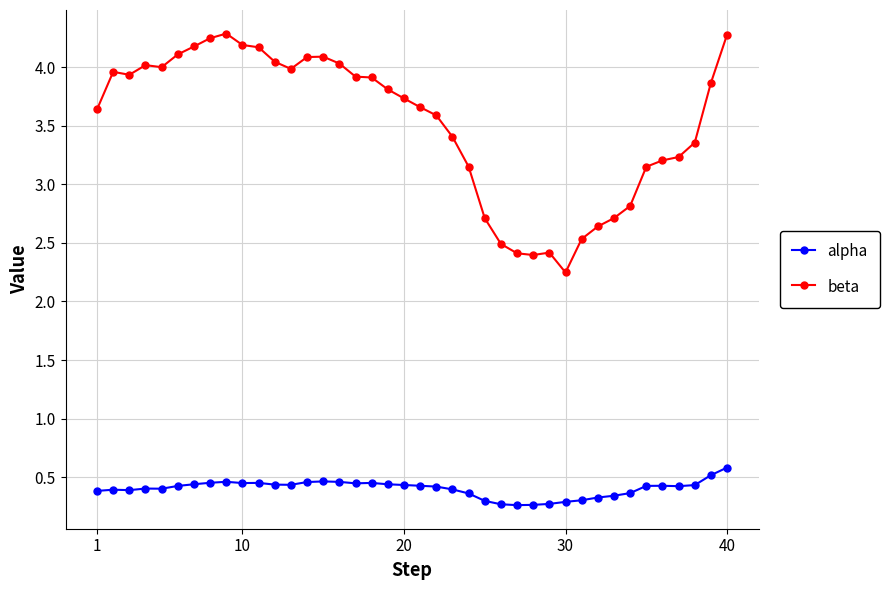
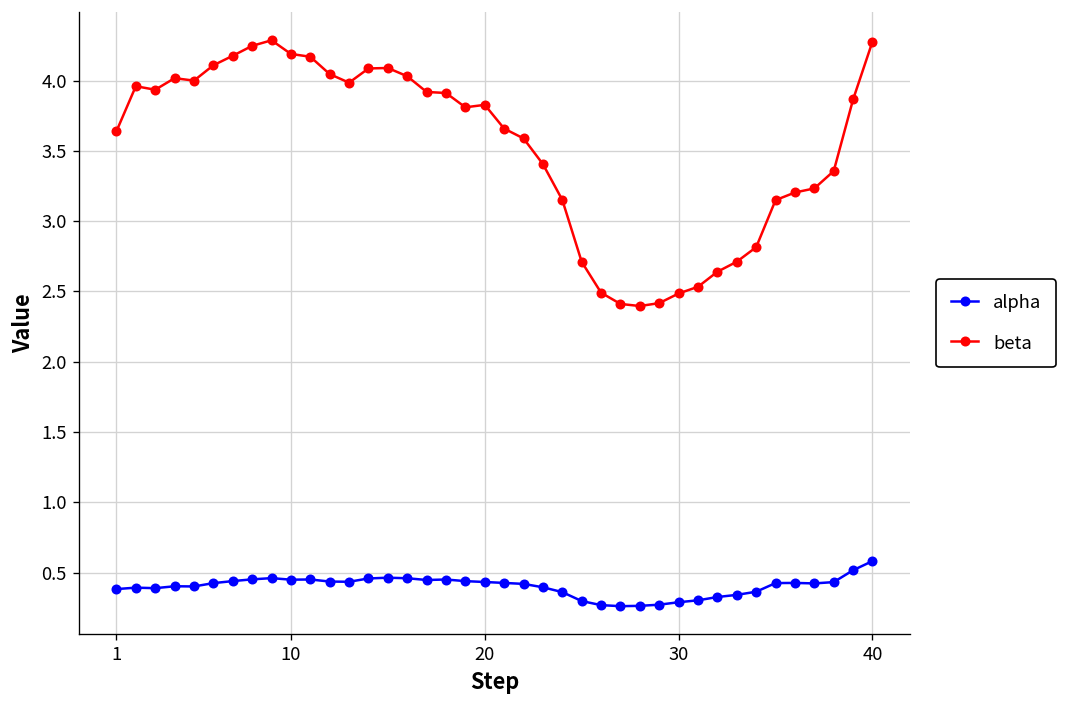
beta, 20: 3.73 -> 3.83
beta, 30: 2.25 -> 2.49
